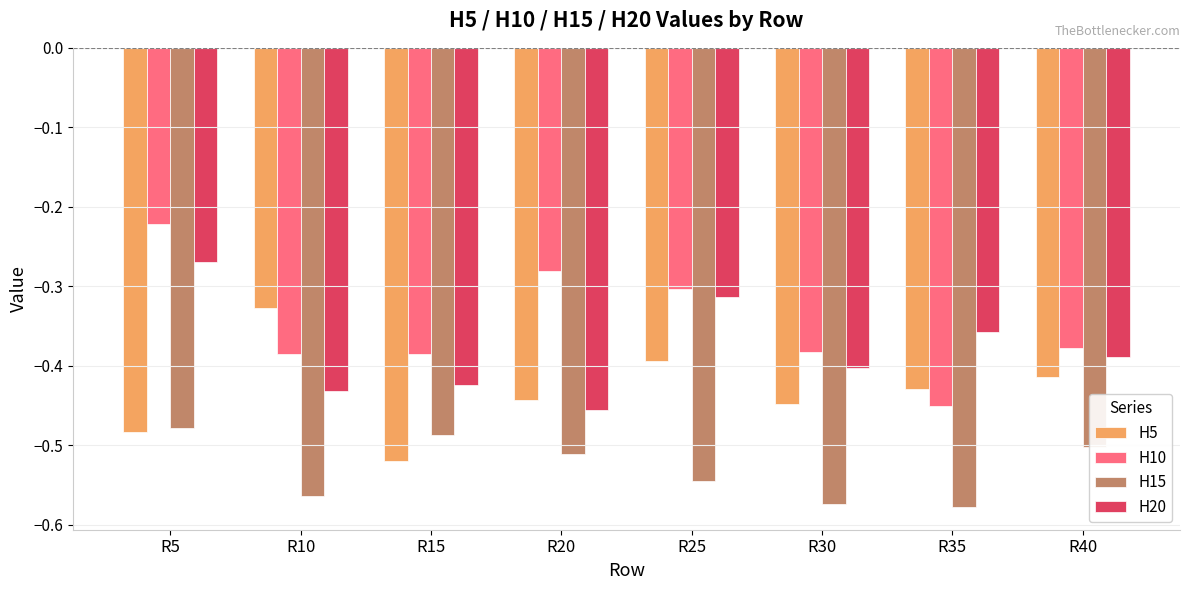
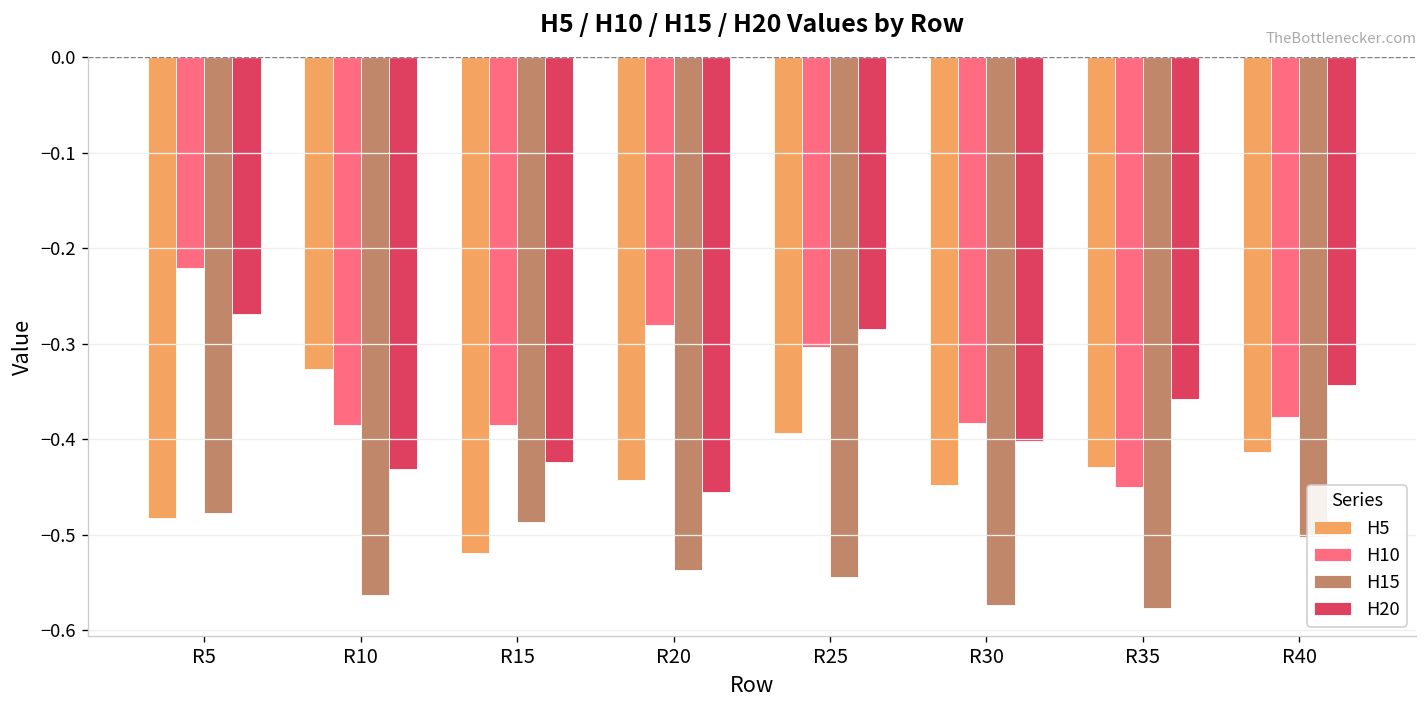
H15, R20: -0.51 -> -0.54
H20, R25: -0.31 -> -0.28
H20, R40: -0.39 -> -0.34
